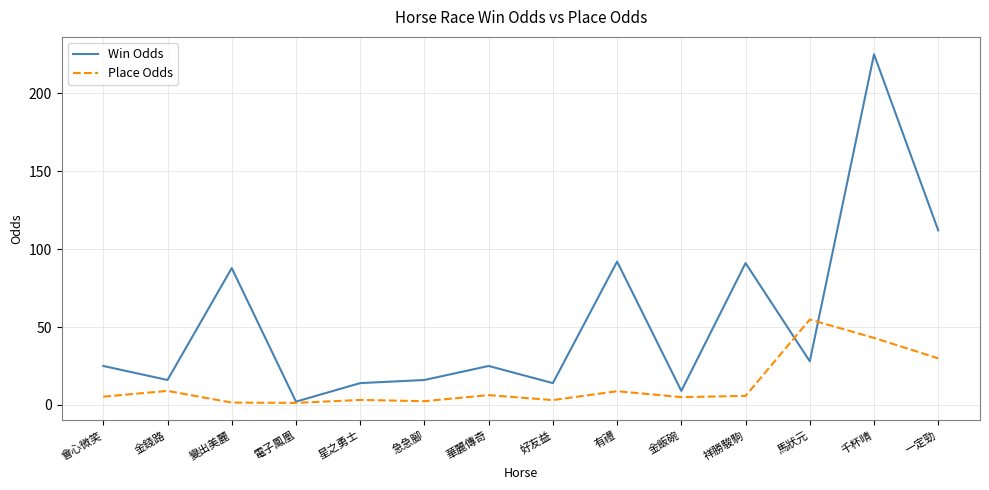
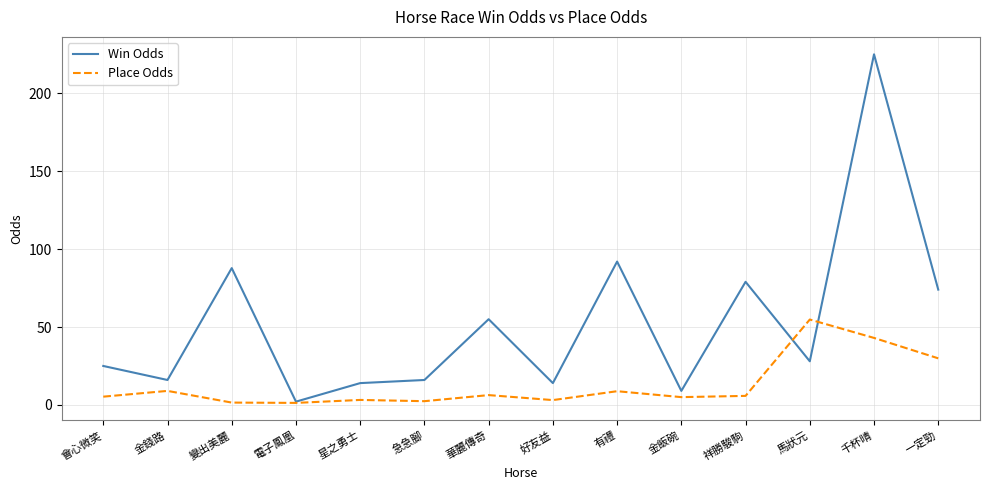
Win Odds, 華麗傳奇: 25 -> 55
Win Odds, 祥勝駿駒: 91 -> 79
Win Odds, 一定勁: 112 -> 74
